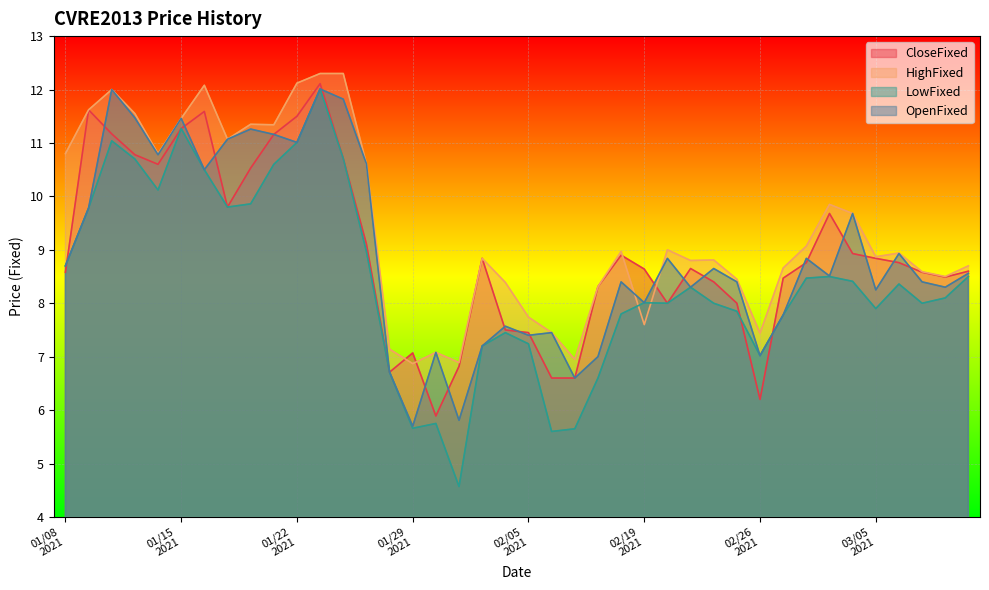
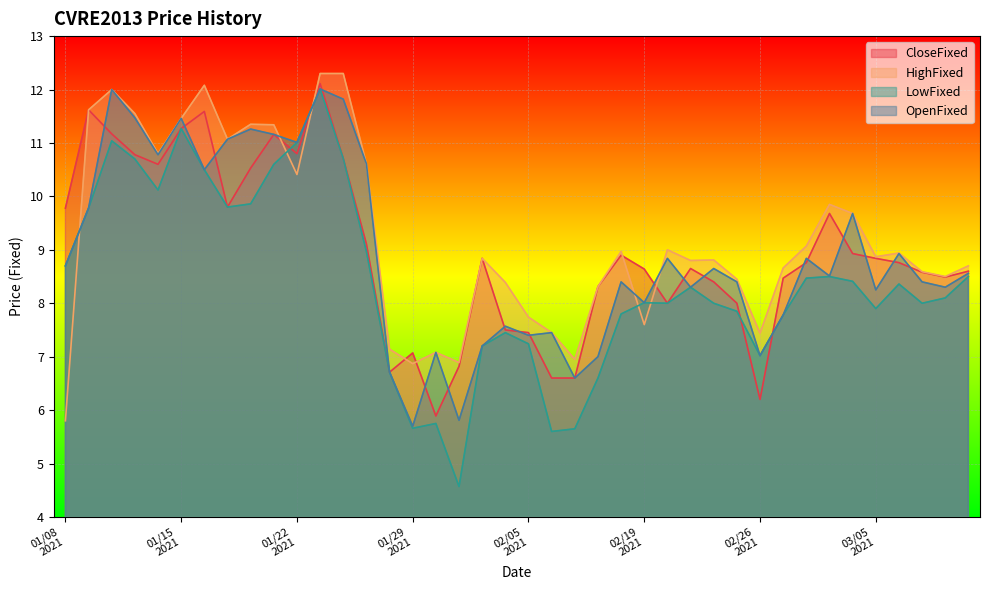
CloseFixed, 01/08 2021: 8.6 -> 9.8
HighFixed, 01/08 2021: 10.8 -> 5.8
CloseFixed, 01/22 2021: 11.5 -> 10.8
HighFixed, 01/22 2021: 12.1 -> 10.4
